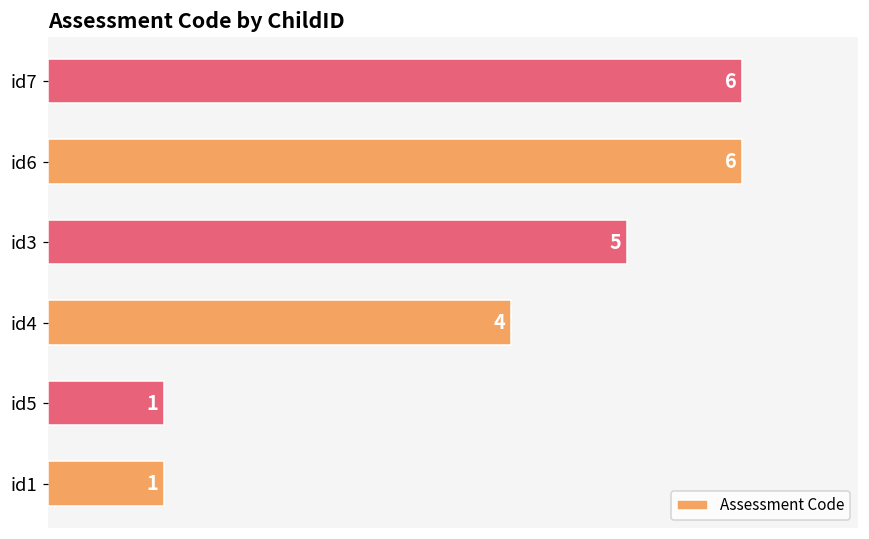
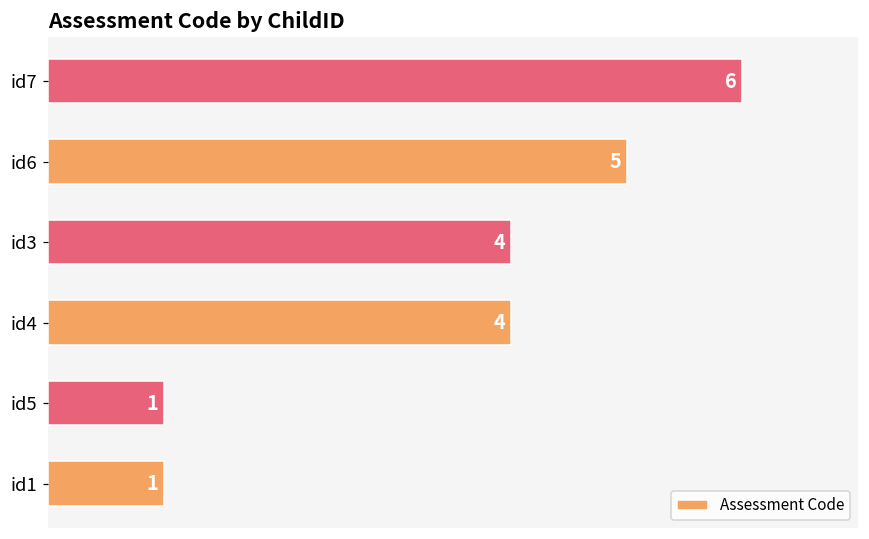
id6: 6 -> 5
id3: 5 -> 4
